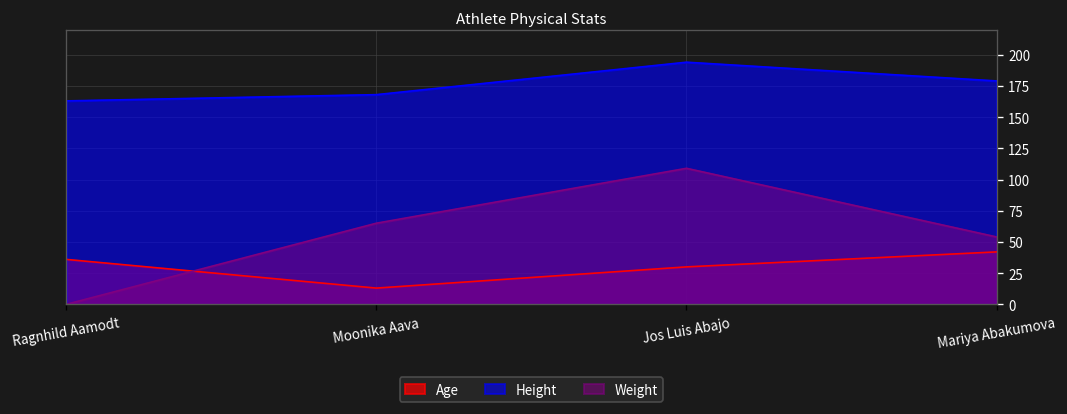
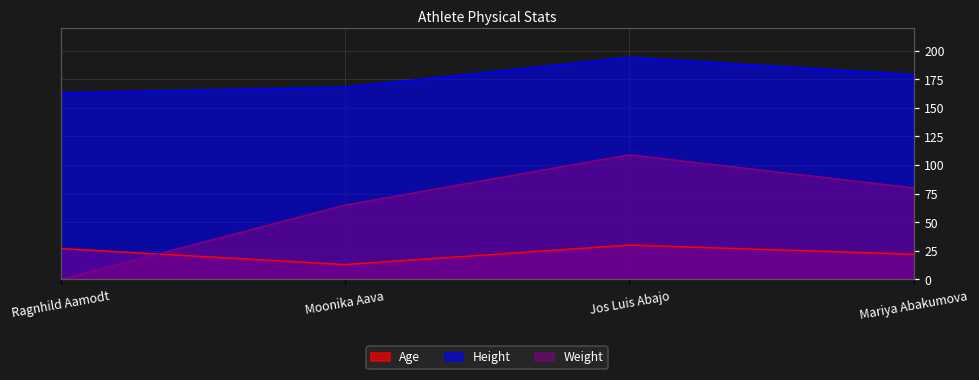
Age, Ragnhild Aamodt: 36 -> 27
Age, Mariya Abakumova: 42 -> 22
Weight, Mariya Abakumova: 54 -> 80
